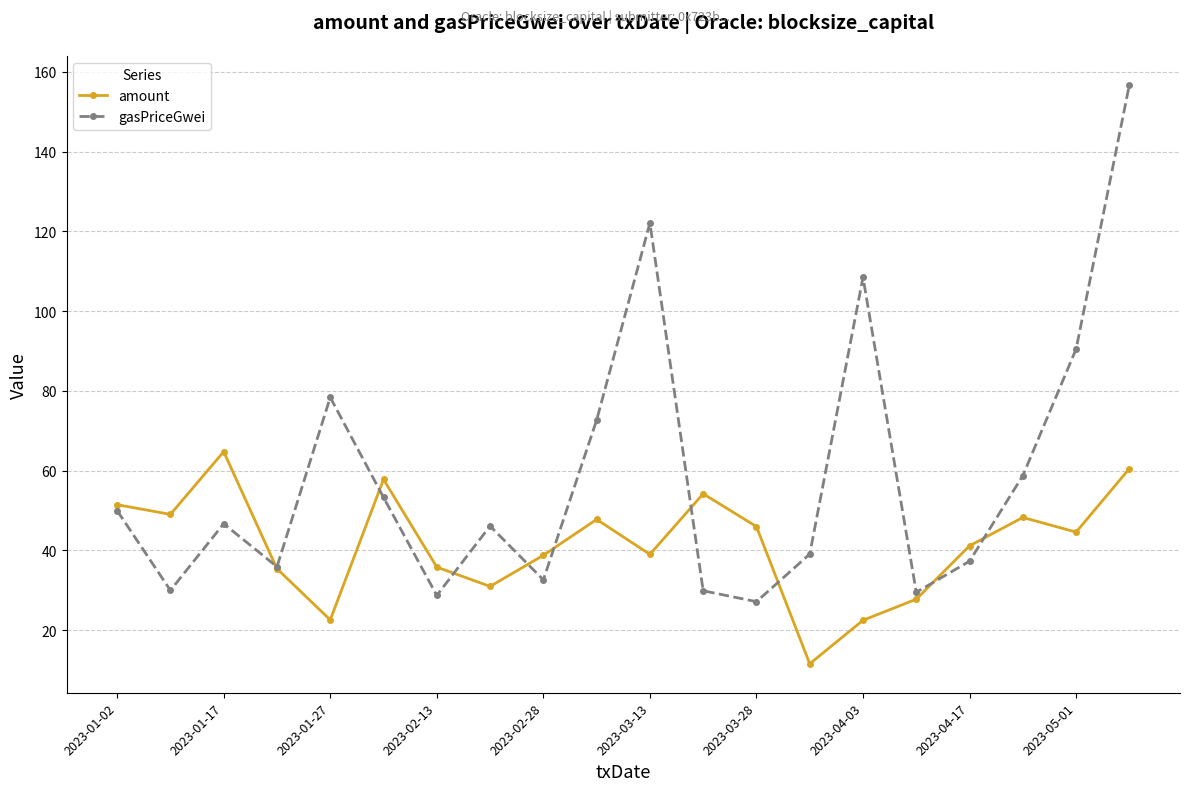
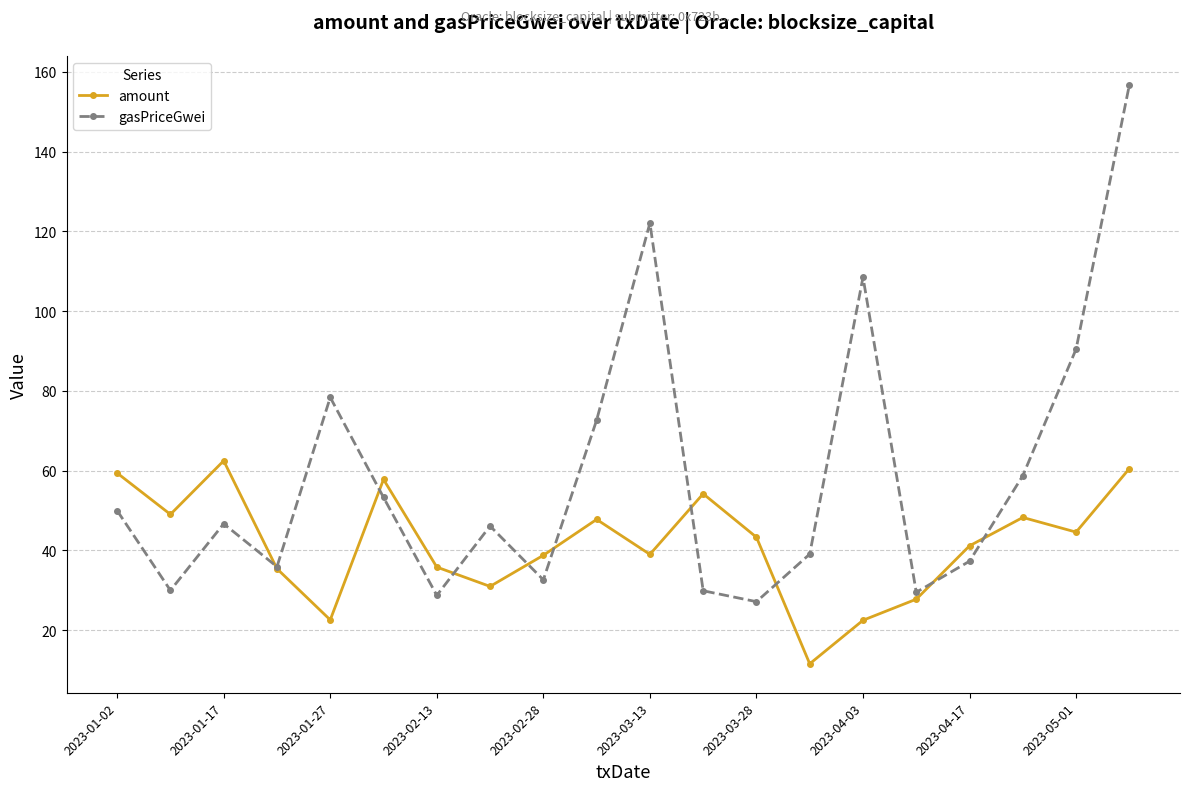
amount, 2023-01-02: 51 -> 59
amount, 2023-01-17: 65 -> 62
amount, 2023-03-28: 46 -> 43
